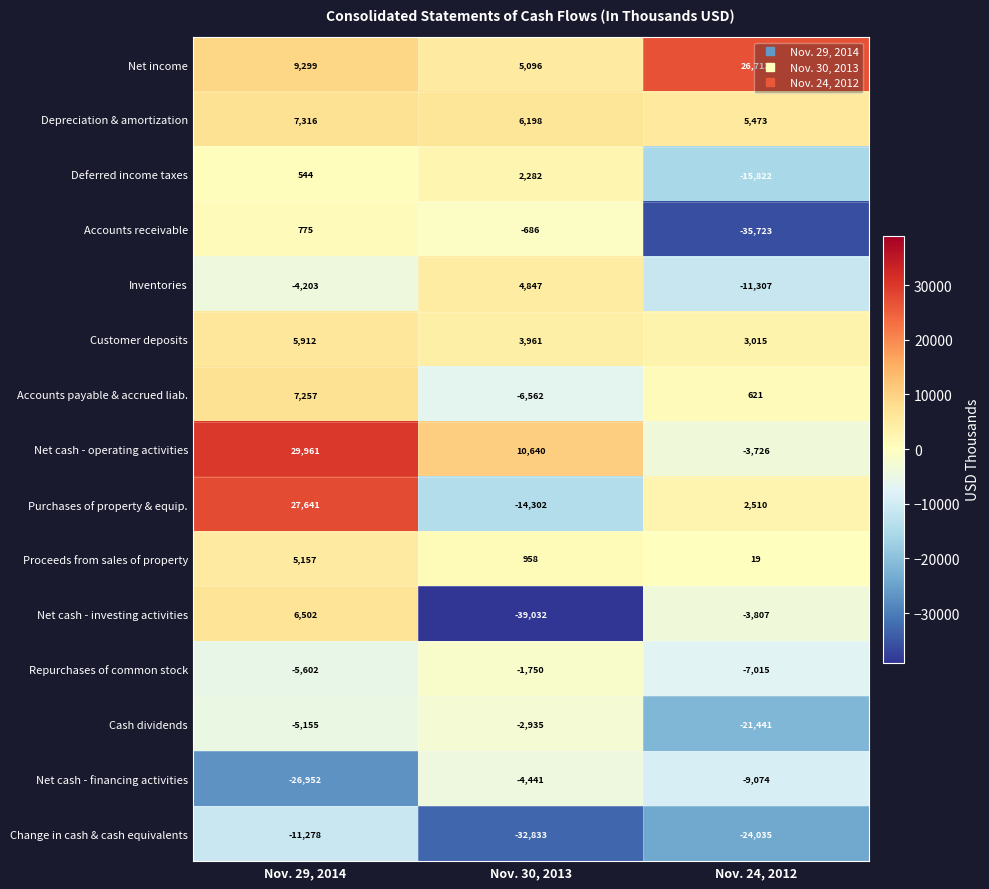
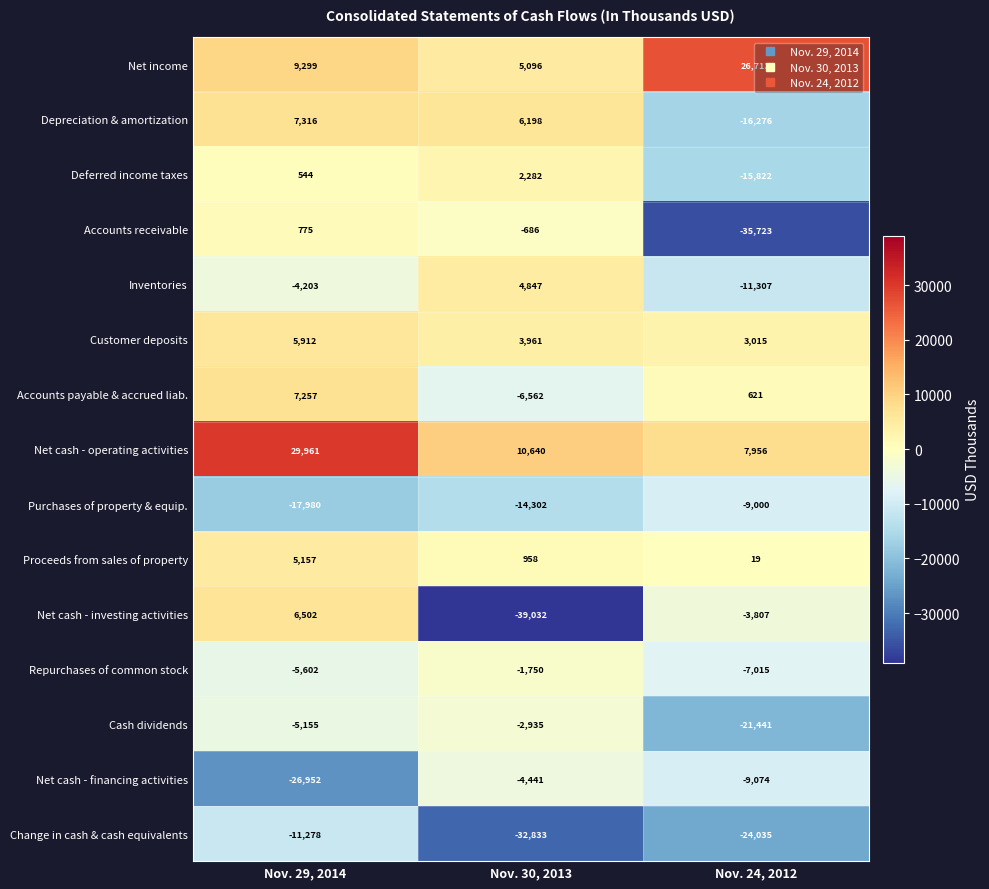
Depreciation & amortization, Nov. 24, 2012: 5,473 -> -16,276
Net cash - operating activities, Nov. 24, 2012: -3,726 -> 7,956
Purchases of property & equip., Nov. 29, 2014: 27,641 -> -17,980
Purchases of property & equip., Nov. 24, 2012: 2,510 -> -9,000
